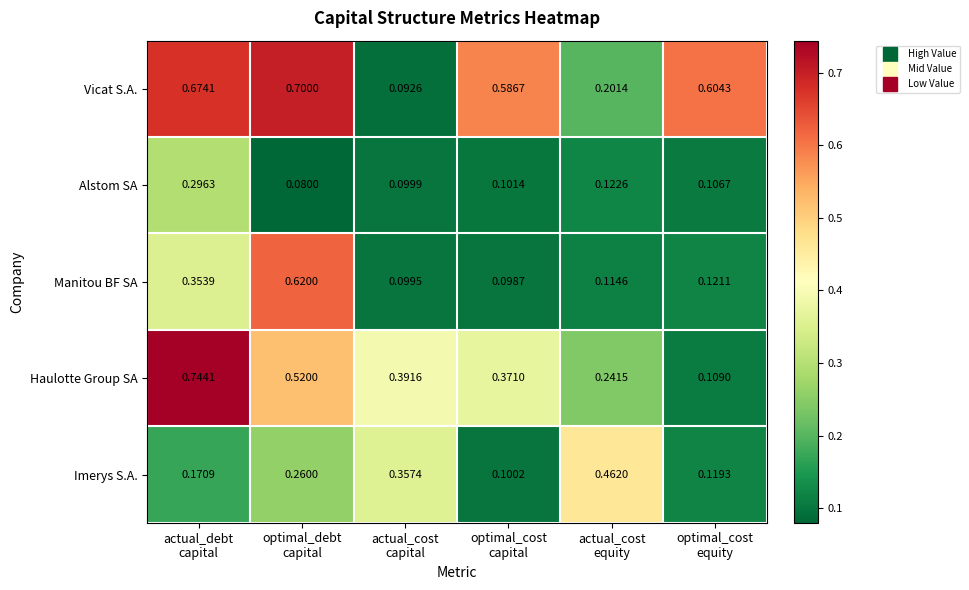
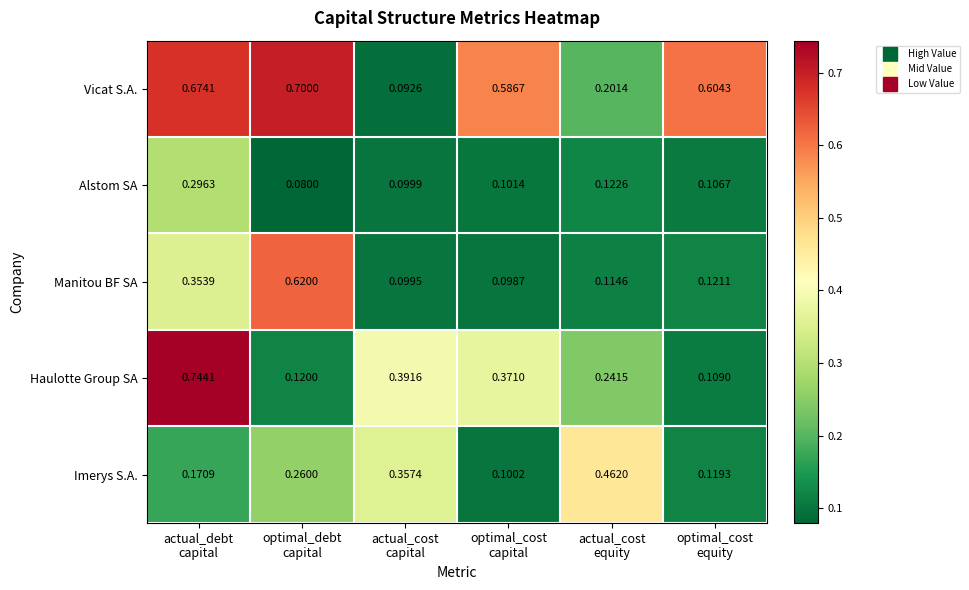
Haulotte Group SA, optimal_debt capital: 0.5200 -> 0.1200
